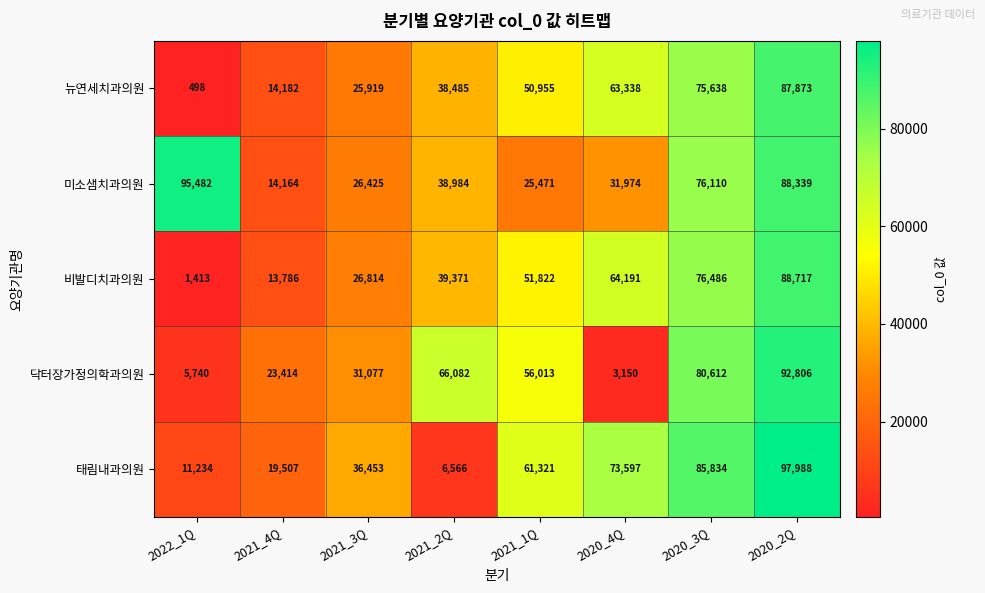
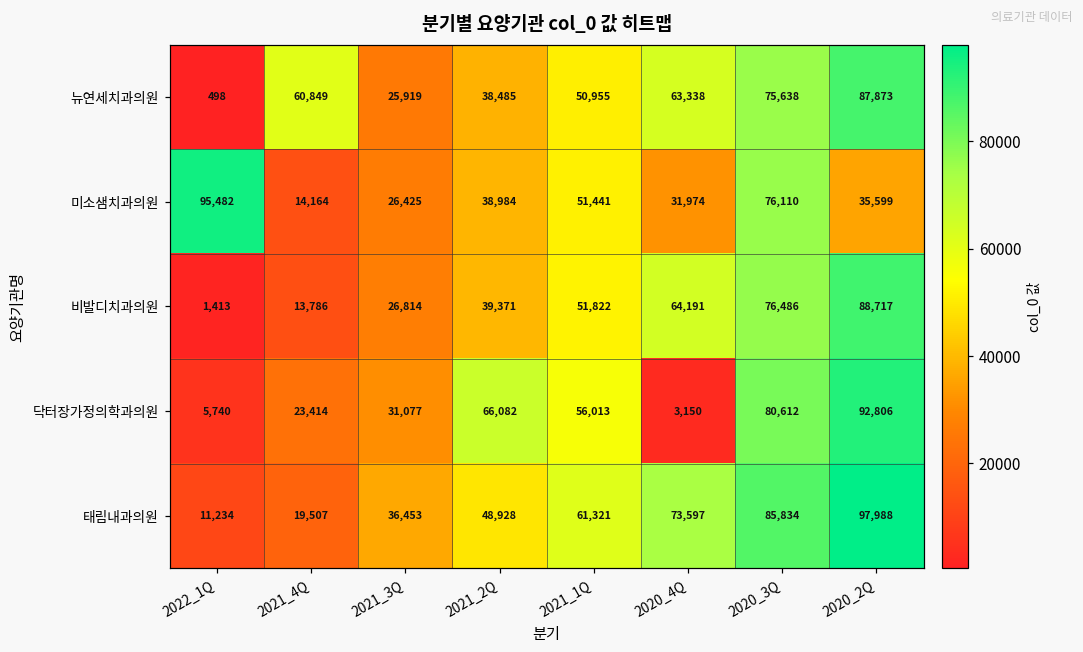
뉴연세치과의원, 2021_4Q: 14,182 -> 60,849
미소샘치과의원, 2021_1Q: 25,471 -> 51,441
미소샘치과의원, 2020_2Q: 88,339 -> 35,599
태림내과의원, 2021_2Q: 6,566 -> 48,928
